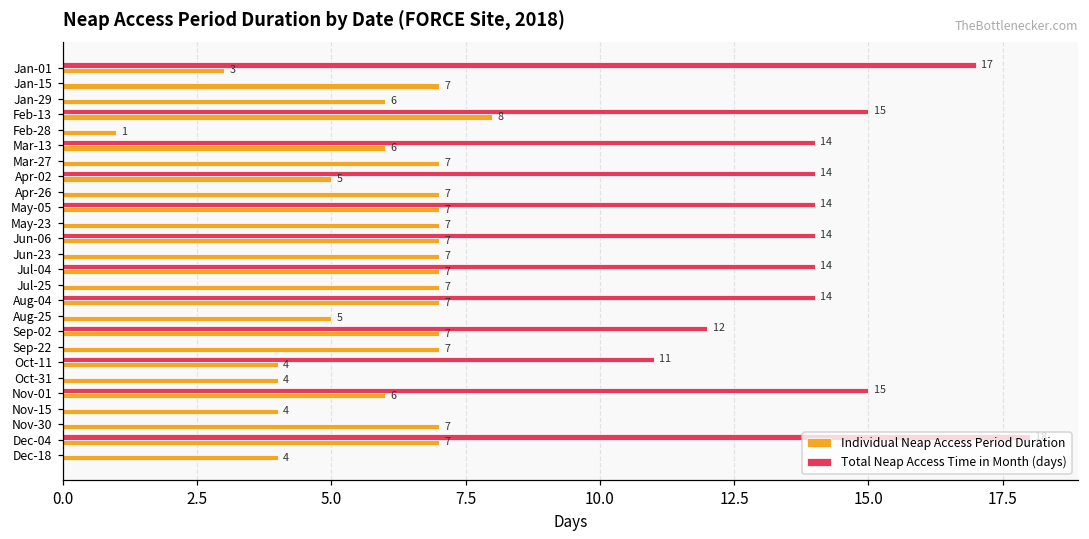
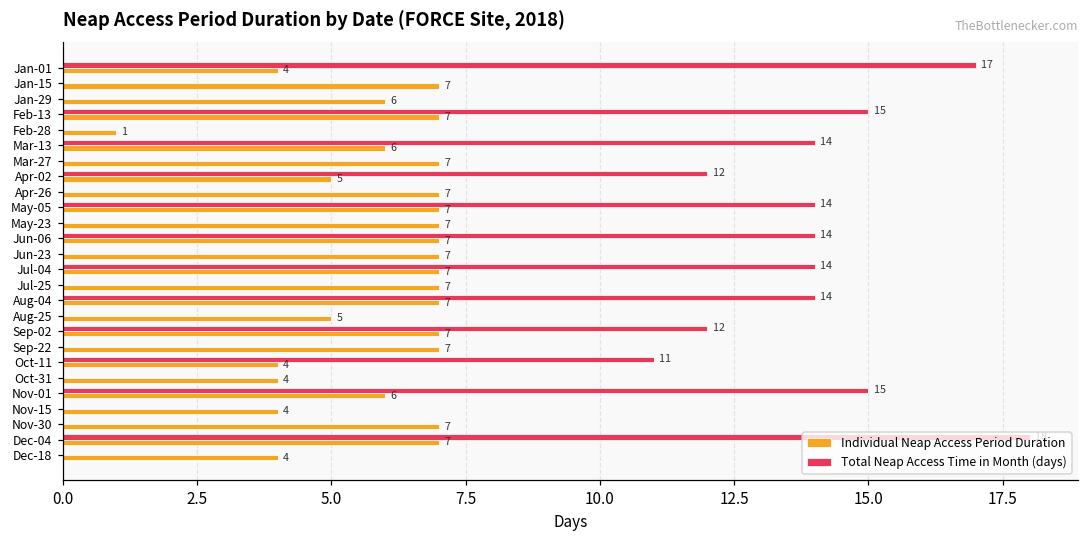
Individual Neap Access Period Duration, Jan-01: 3 -> 4
Individual Neap Access Period Duration, Feb-13: 8 -> 7
Total Neap Access Time in Month (days), Apr-02: 14 -> 12
